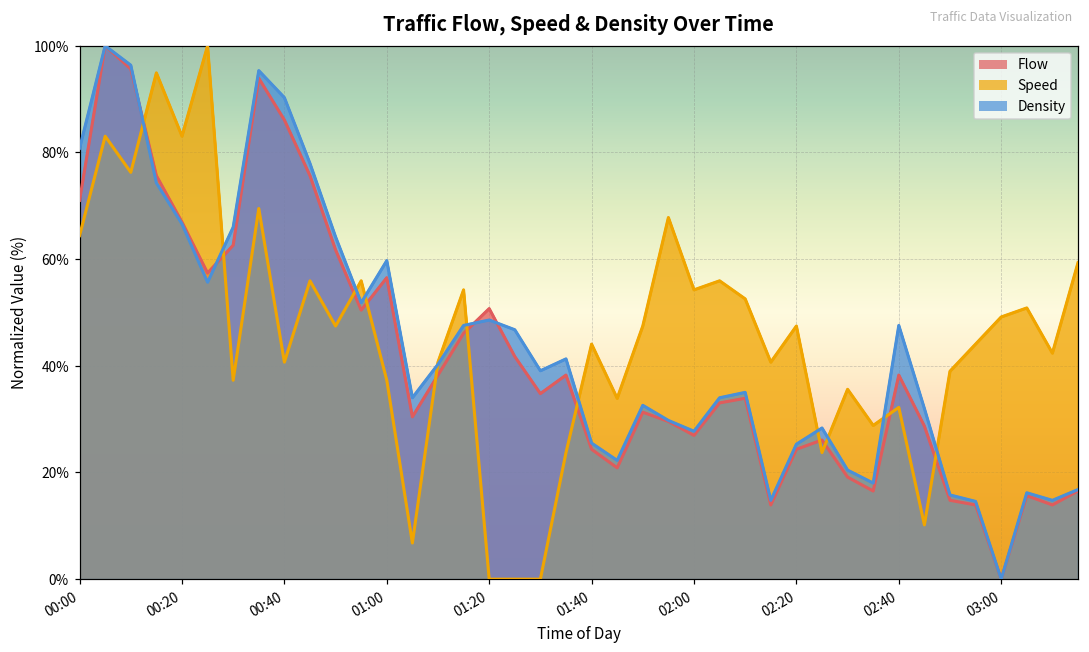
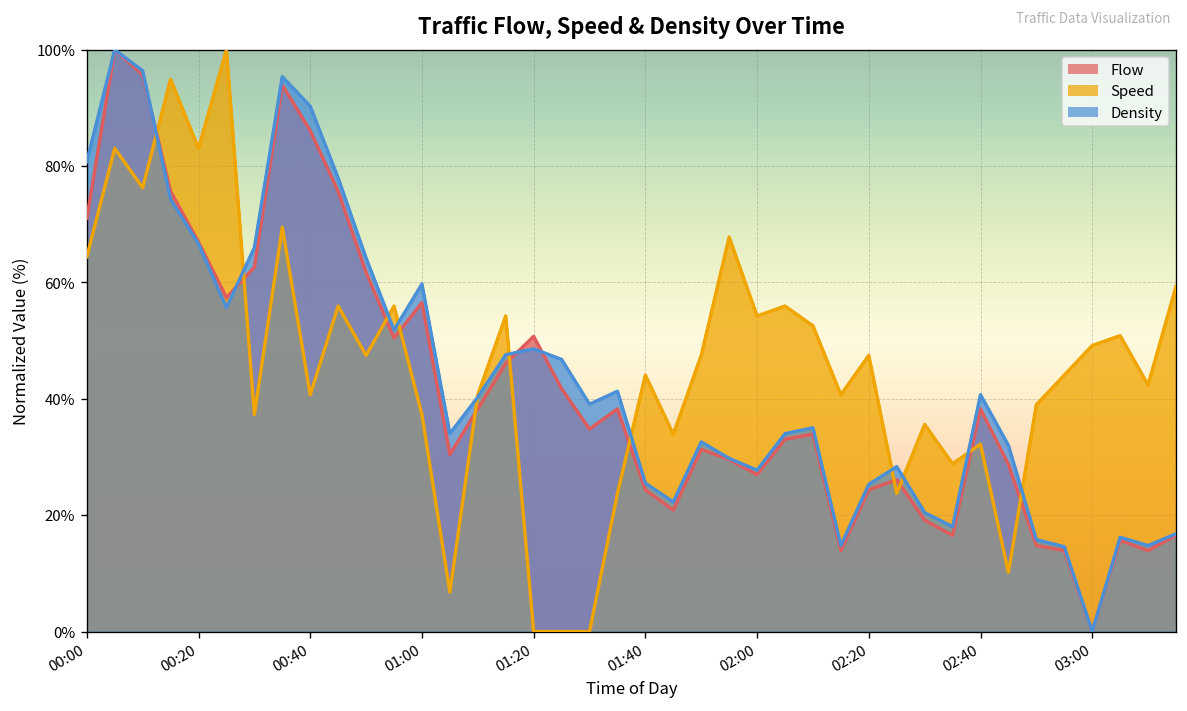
Density, 02:40: 48% -> 41%
